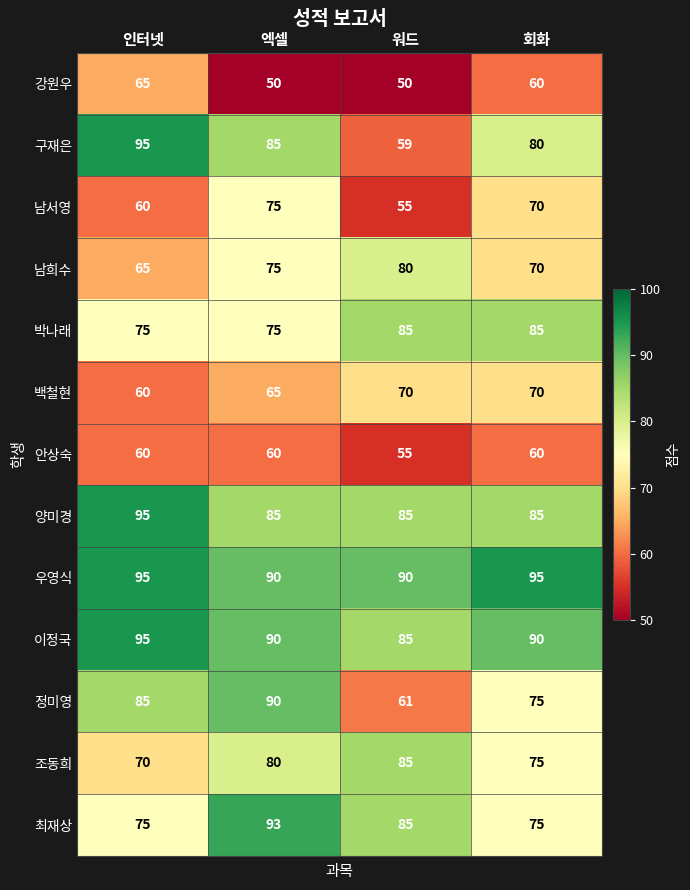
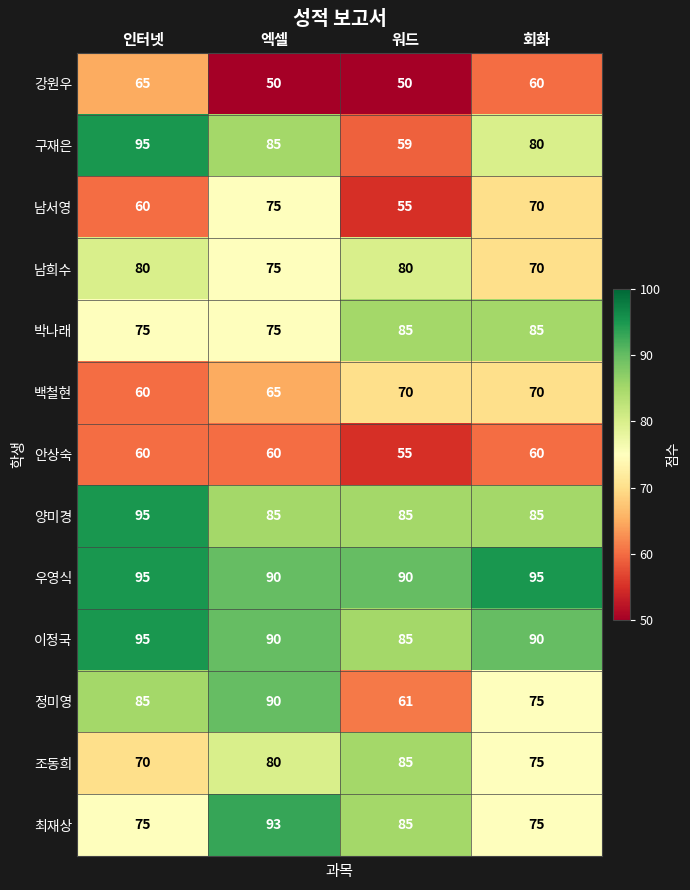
남희수, 인터넷: 65 -> 80
